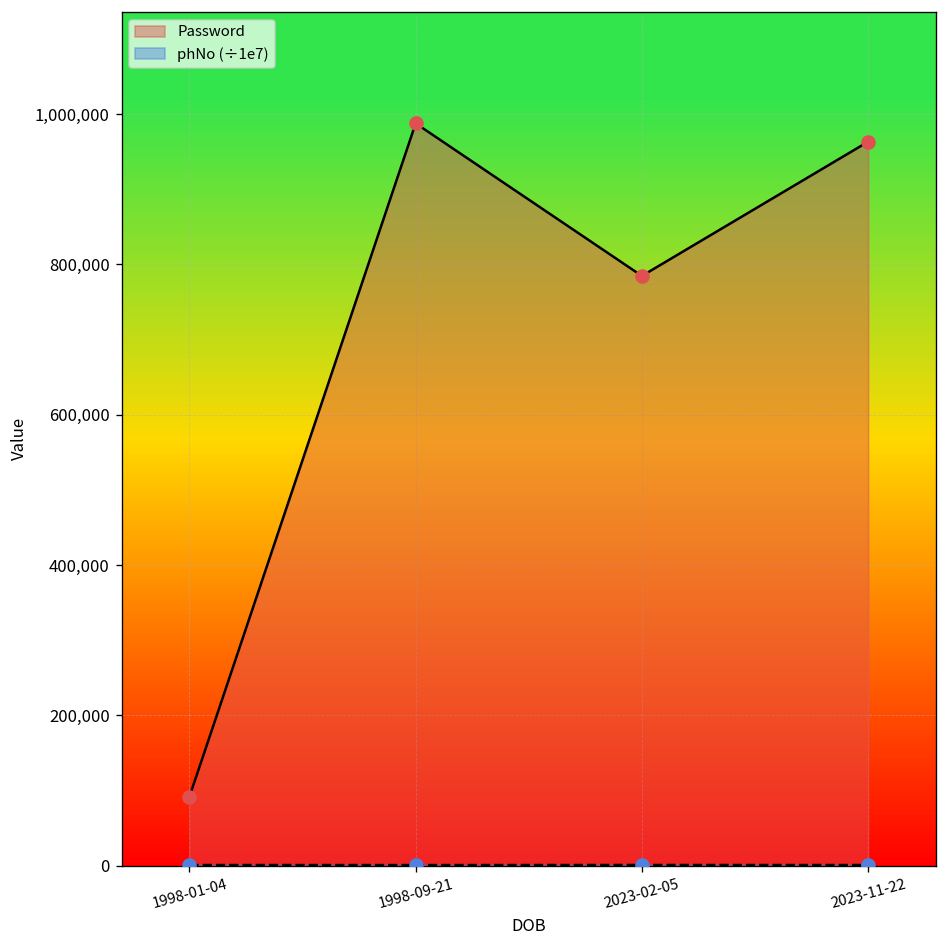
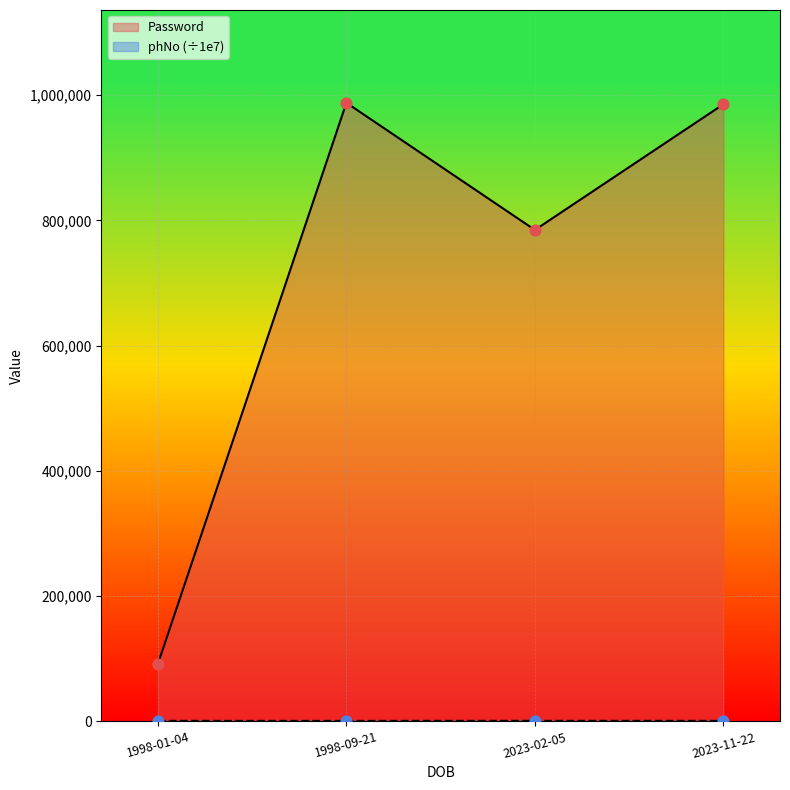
Password, 2023-11-22: 960,000 -> 990,000
